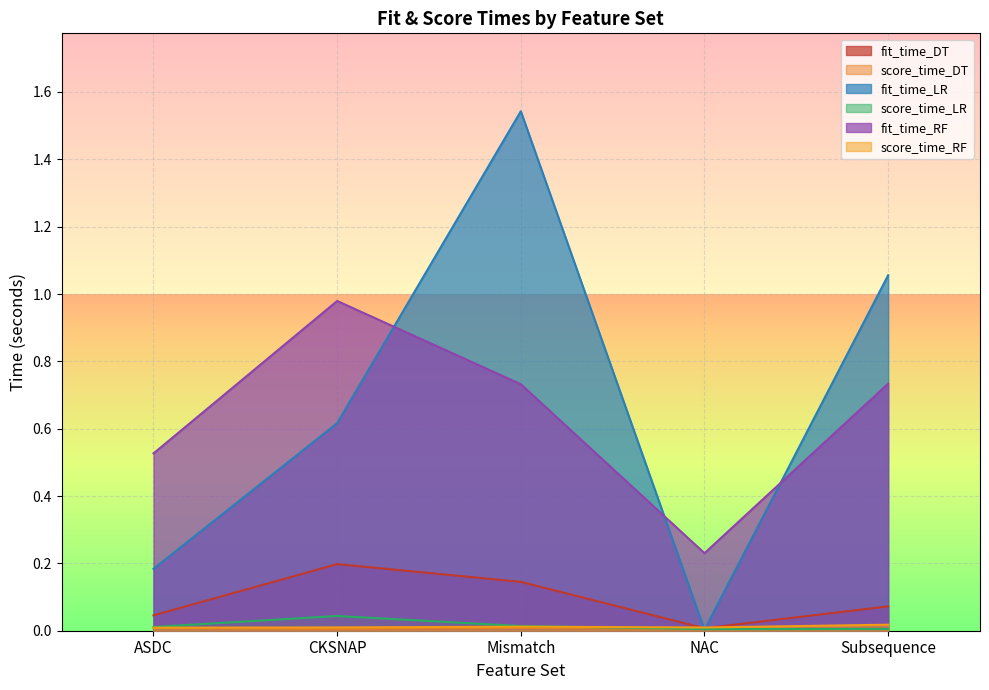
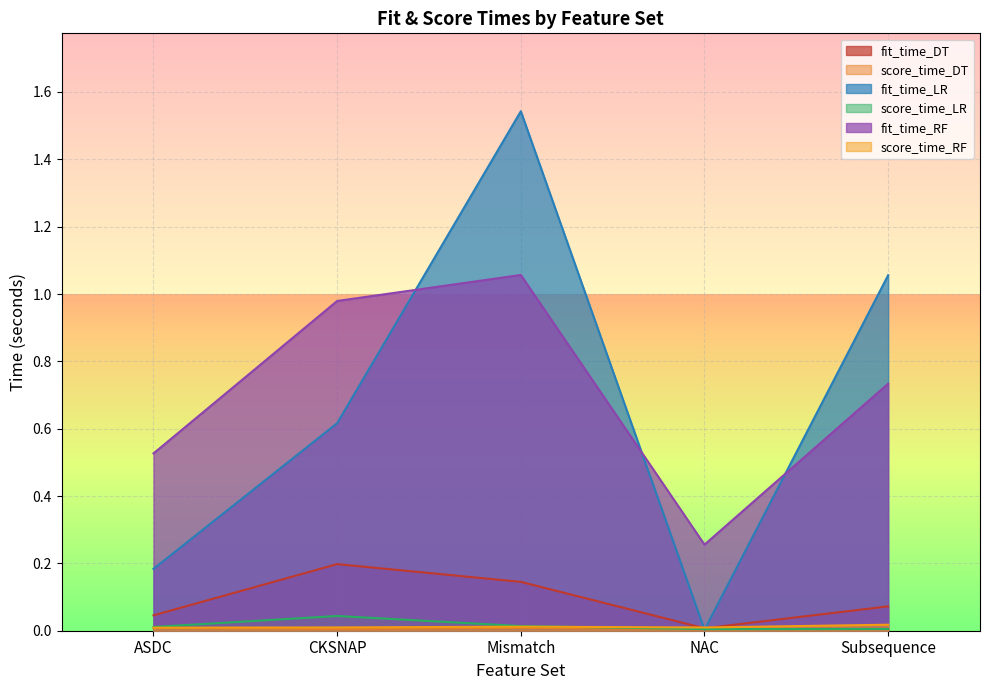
fit_time_RF, Mismatch: 0.73 -> 1.06
fit_time_RF, NAC: 0.23 -> 0.26
